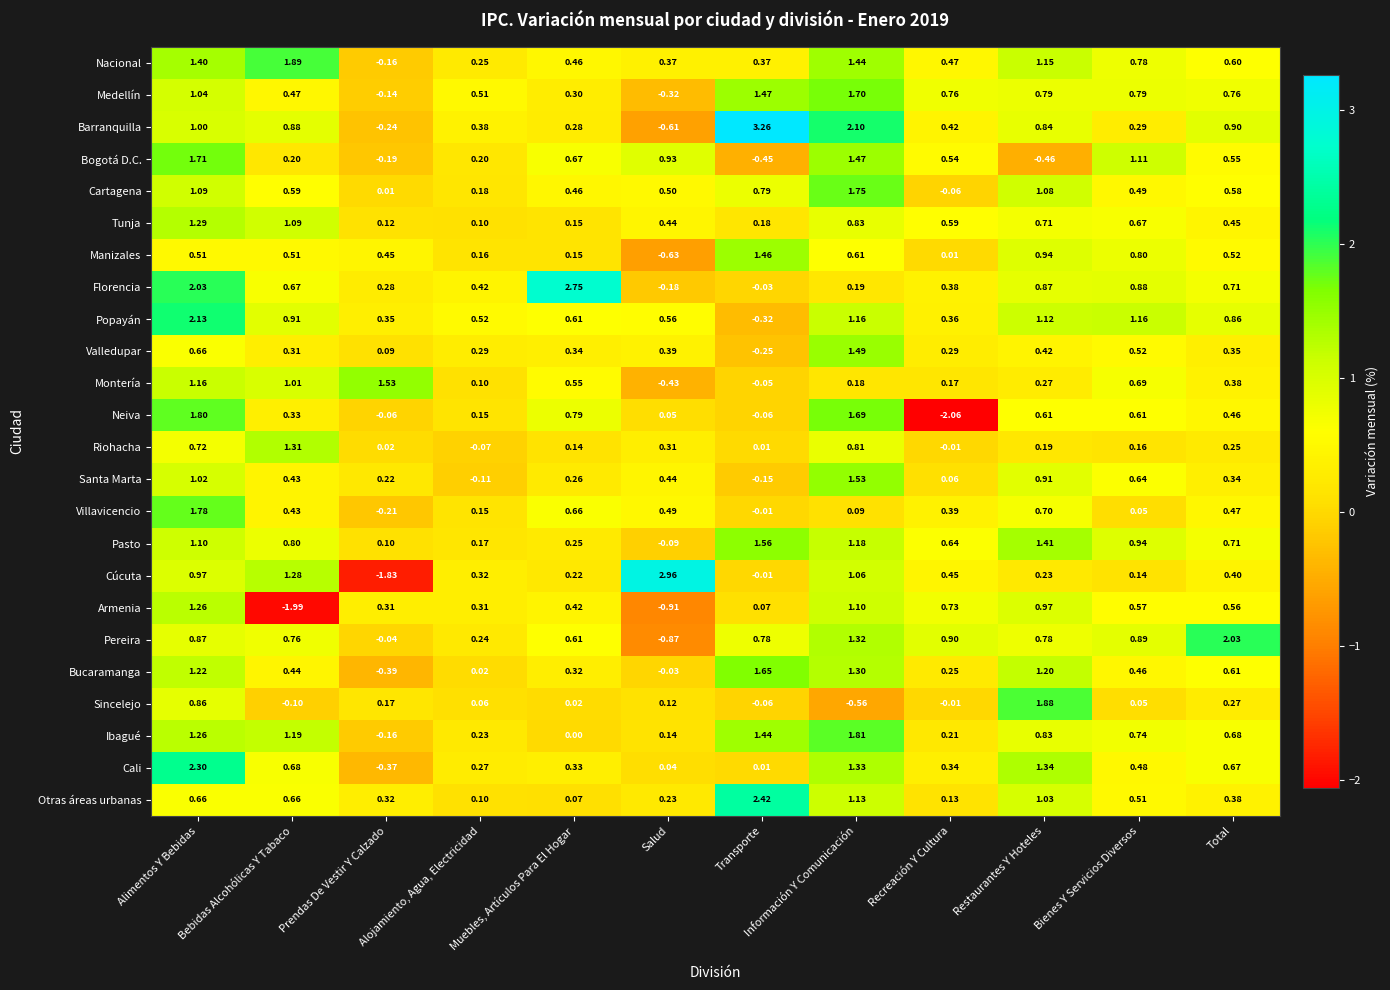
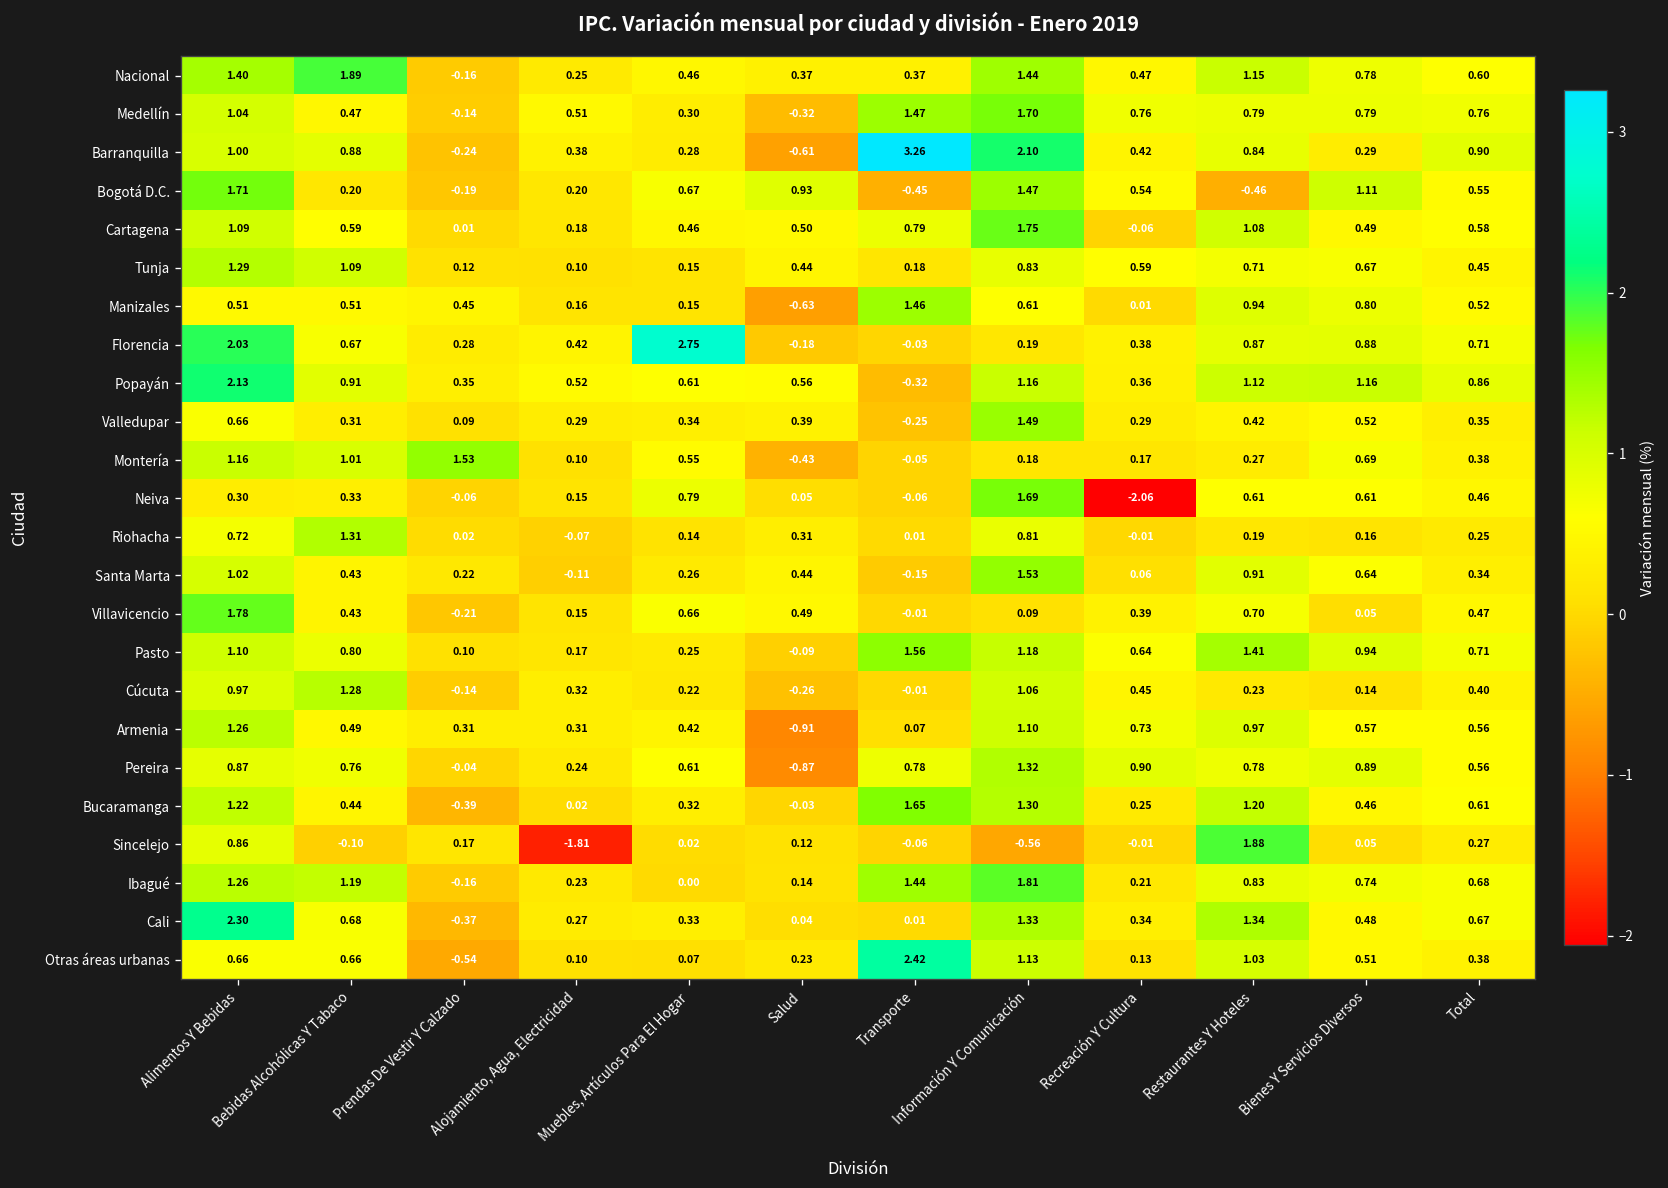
Neiva, Alimentos Y Bebidas: 1.80 -> 0.30
Cúcuta, Prendas De Vestir Y Calzado: -1.83 -> -0.14
Cúcuta, Salud: 2.96 -> -0.26
Armenia, Bebidas Alcohólicas Y Tabaco: -1.99 -> 0.49
Pereira, Total: 2.03 -> 0.56
Sincelejo, Alojamiento, Agua, Electricidad: 0.06 -> -1.81
Otras áreas urbanas, Prendas De Vestir Y Calzado: 0.32 -> -0.54
